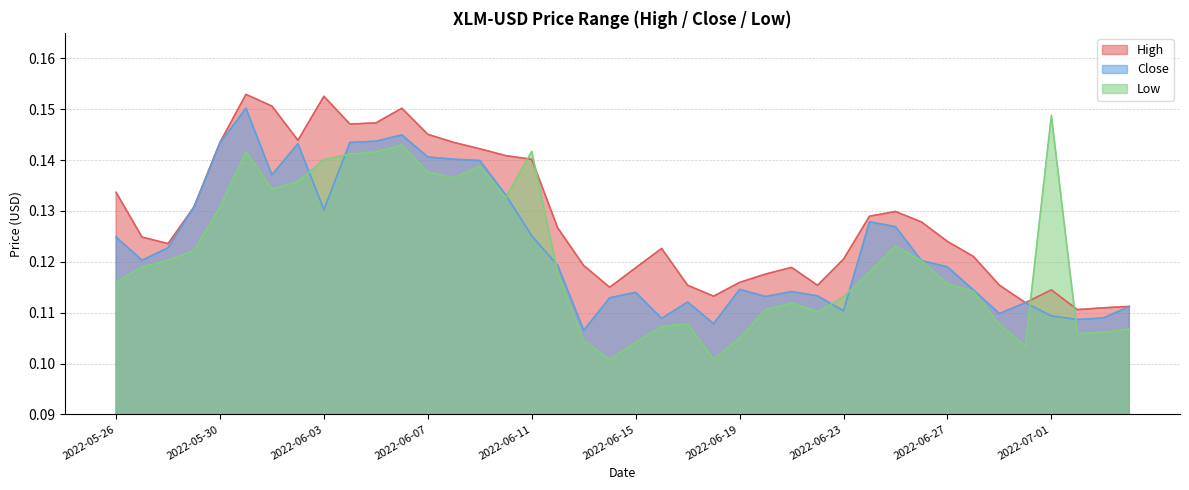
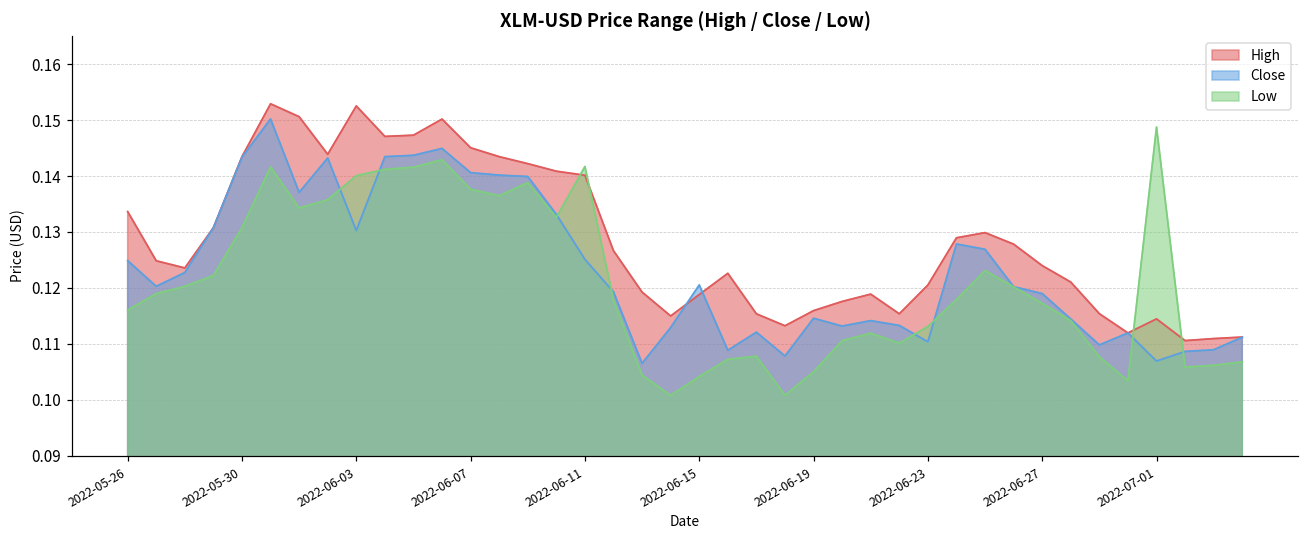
Close, 2022-06-15: 0.114 -> 0.121
Low, 2022-06-27: 0.116 -> 0.117
Close, 2022-07-01: 0.109 -> 0.107
